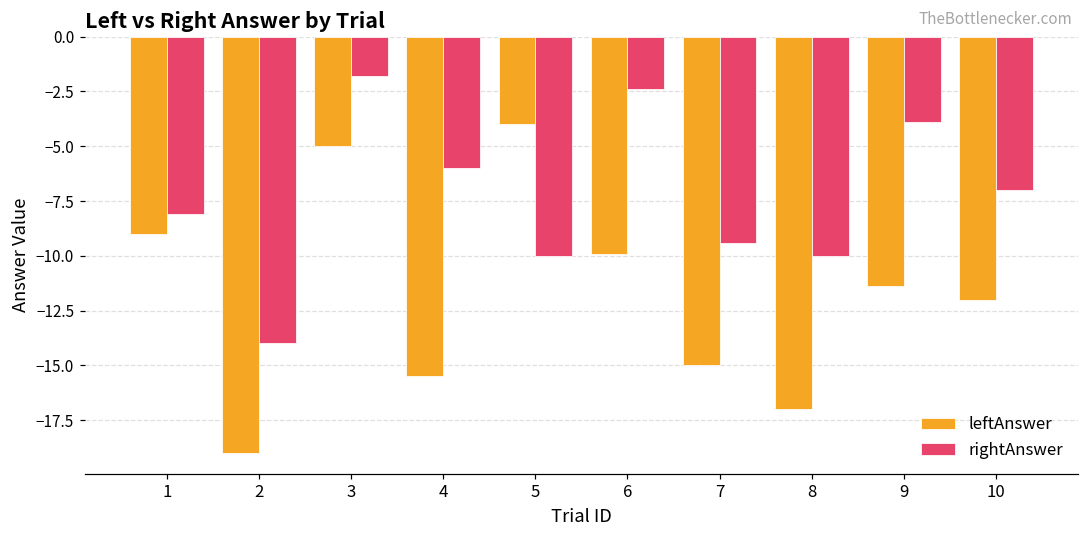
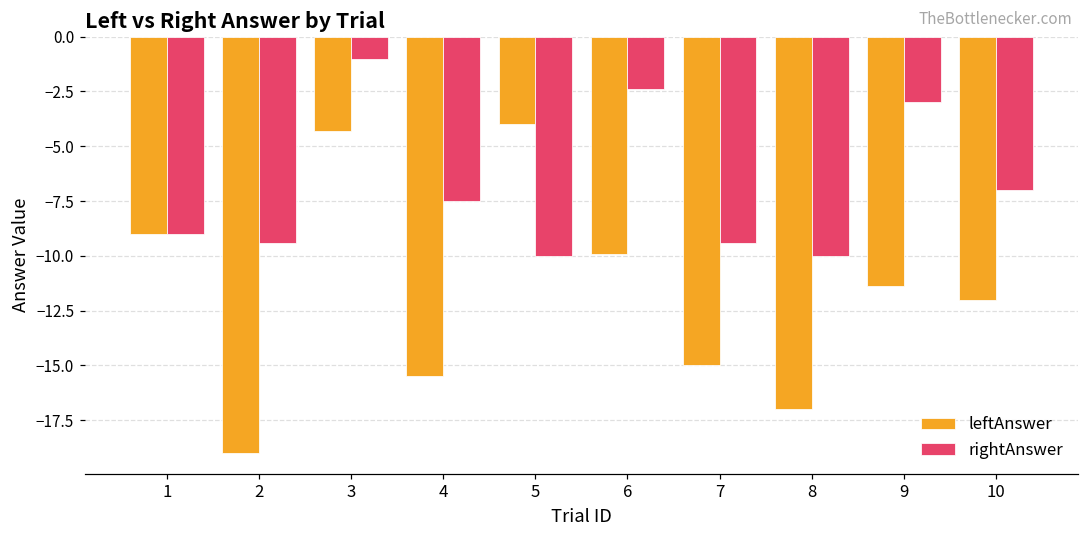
rightAnswer, 1: -8.1 -> -9.0
rightAnswer, 2: -14.0 -> -9.4
leftAnswer, 3: -5.0 -> -4.3
rightAnswer, 3: -1.8 -> -1.0
rightAnswer, 4: -6.0 -> -7.5
rightAnswer, 9: -3.9 -> -3.0
